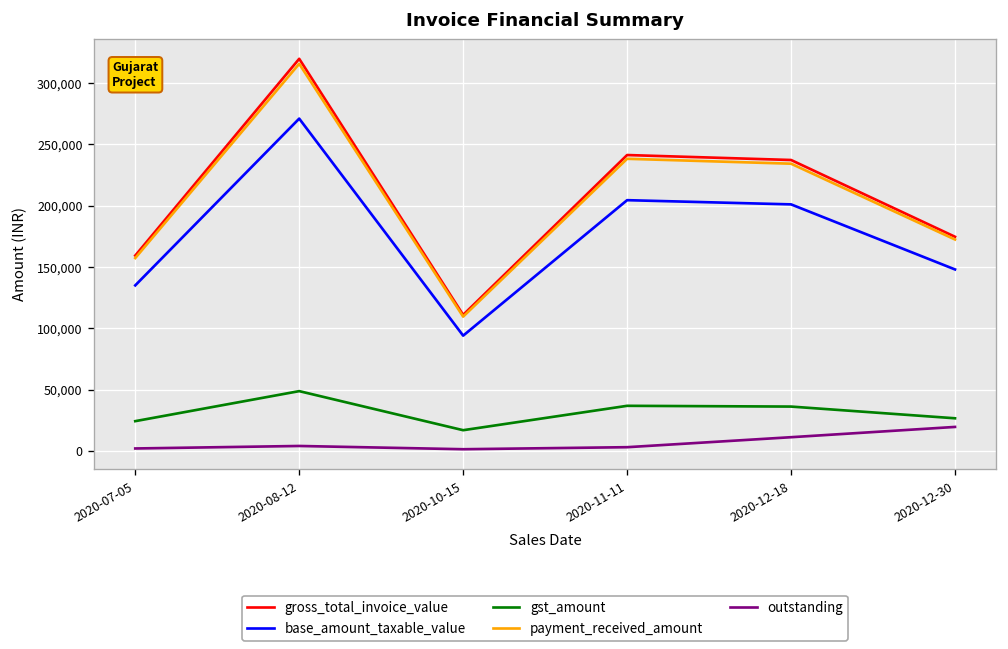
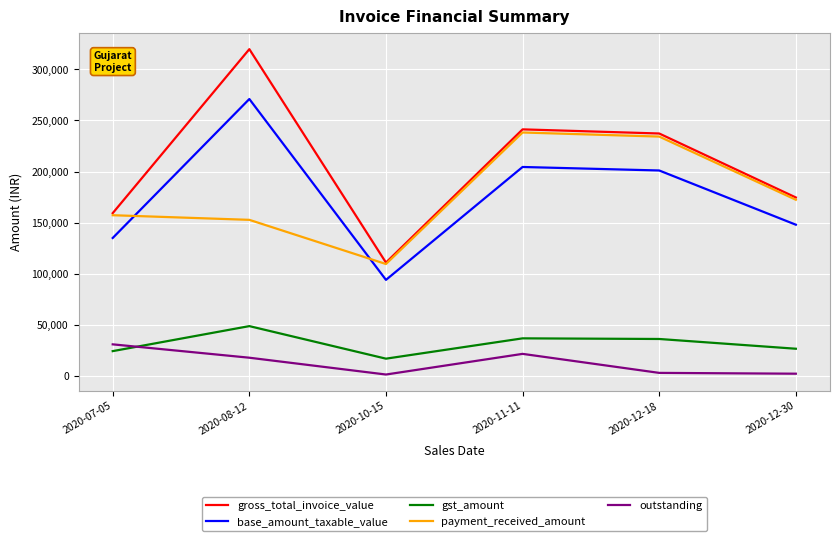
outstanding, 2020-07-05: 2,000 -> 31,000
payment_received_amount, 2020-08-12: 316,000 -> 153,000
outstanding, 2020-08-12: 4,000 -> 18,000
outstanding, 2020-11-11: 3,000 -> 22,000
outstanding, 2020-12-18: 11,000 -> 3,000
outstanding, 2020-12-30: 20,000 -> 2,000
